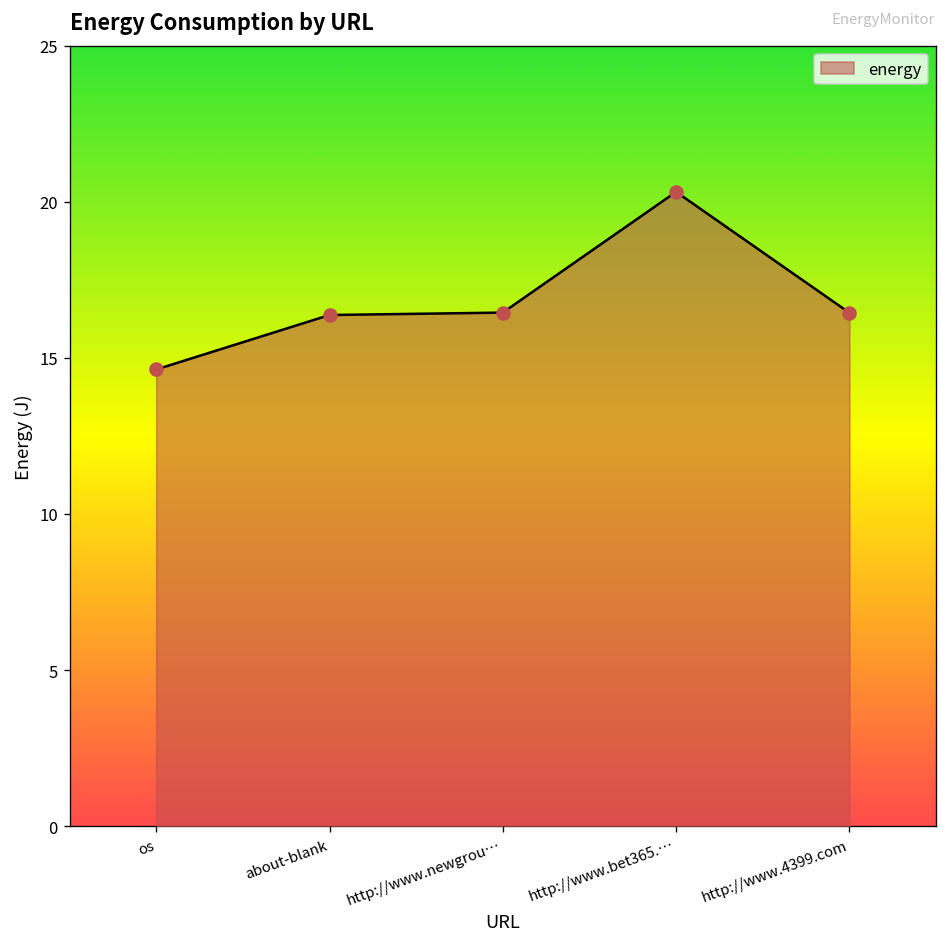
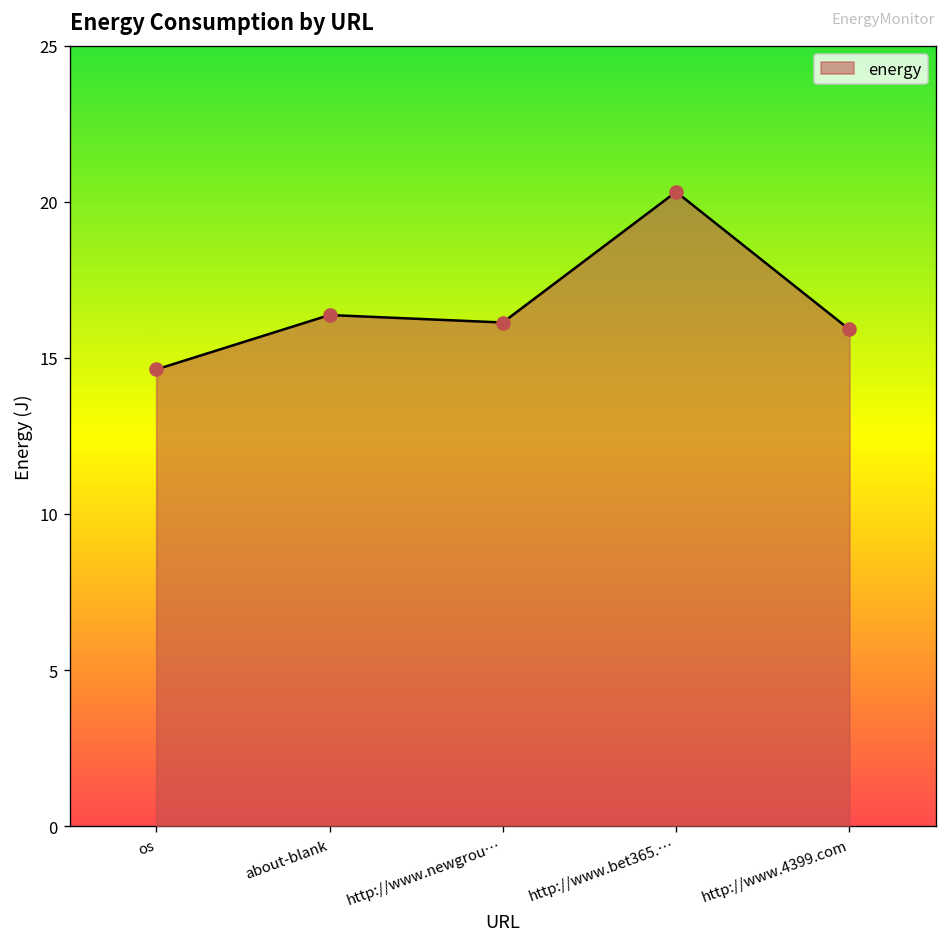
http://www.newgrou…: 16.5 -> 16.1
http://www.4399.com: 16.4 -> 15.9
